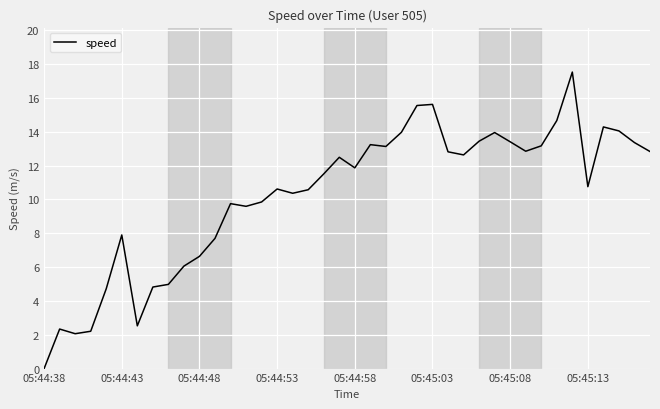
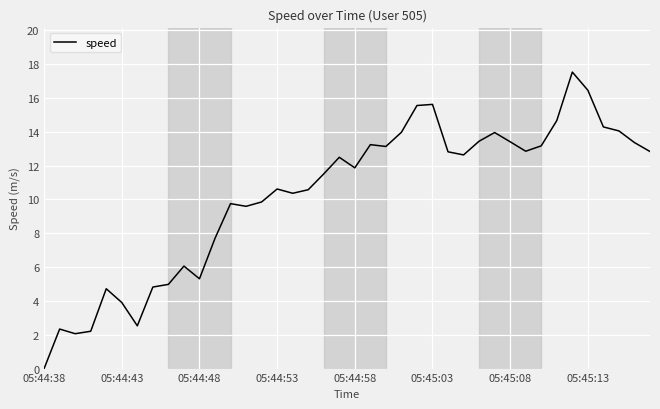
05:44:43: 7.9 -> 3.9
05:44:48: 6.6 -> 5.3
05:45:13: 10.8 -> 16.5
